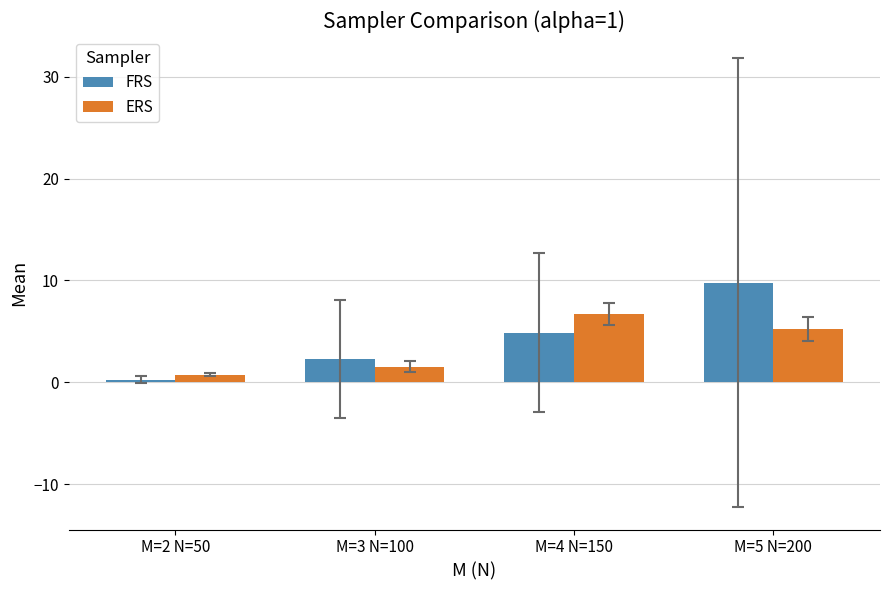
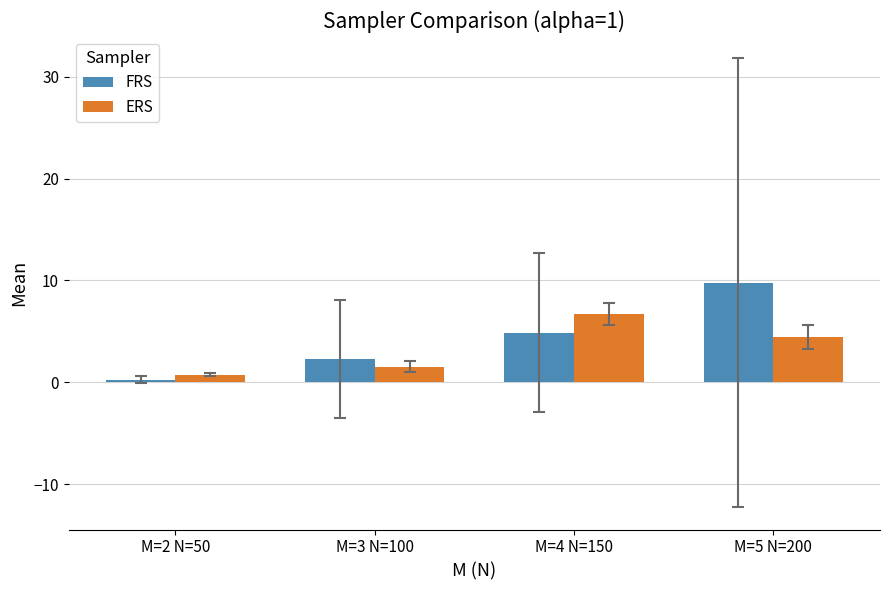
ERS, M=5 N=200: 5.2 -> 4.4
